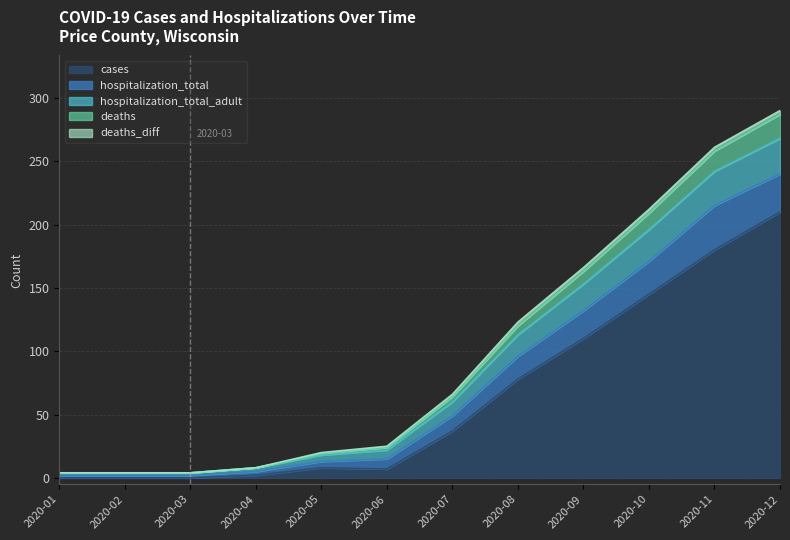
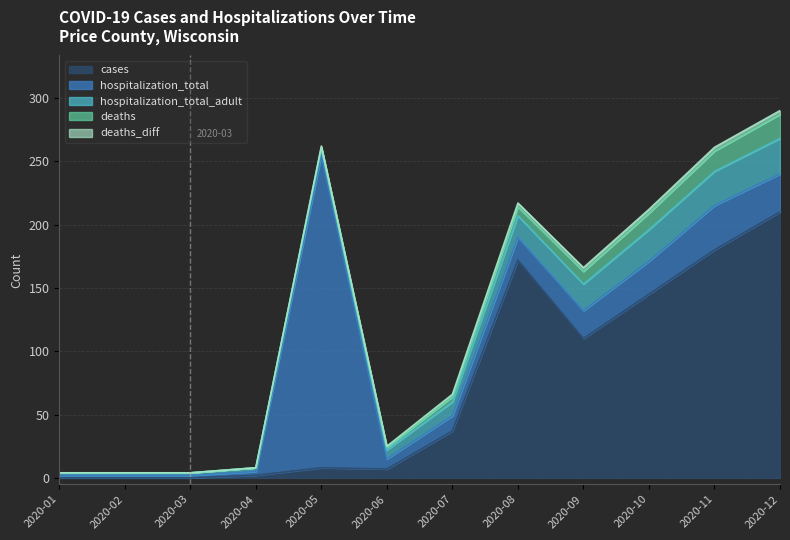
hospitalization_total, 2020-05: 5 -> 247
cases, 2020-08: 78 -> 172
